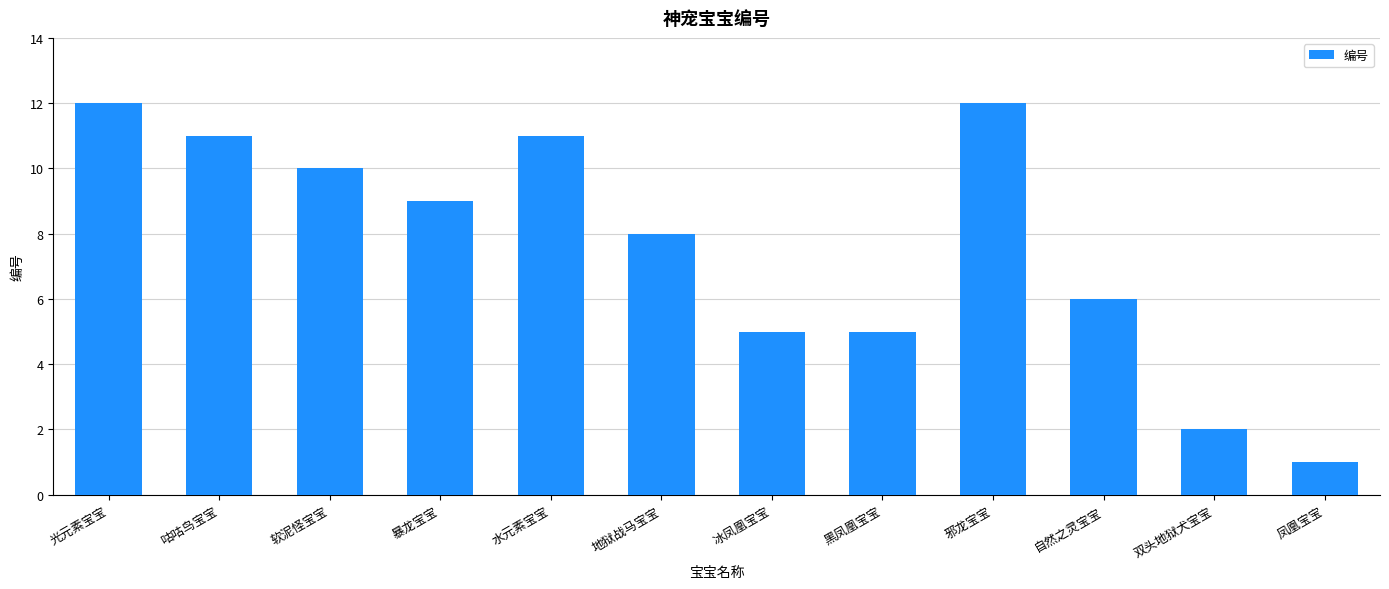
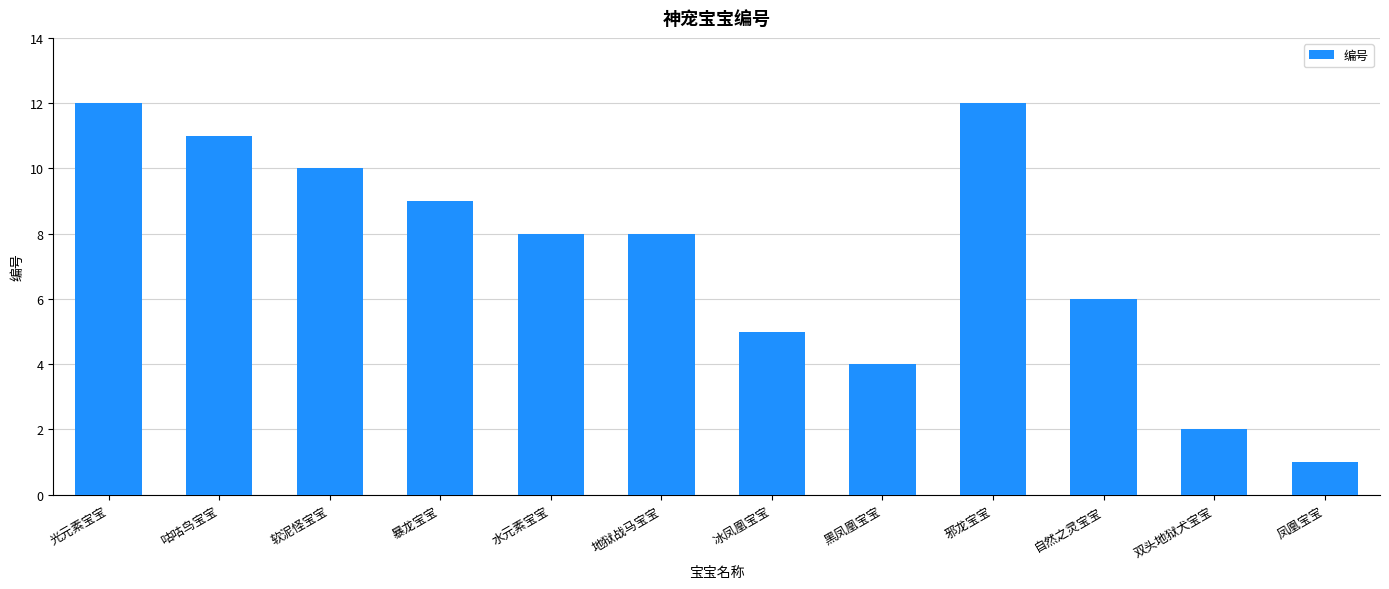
水元素宝宝: 11 -> 8
黑凤凰宝宝: 5 -> 4
